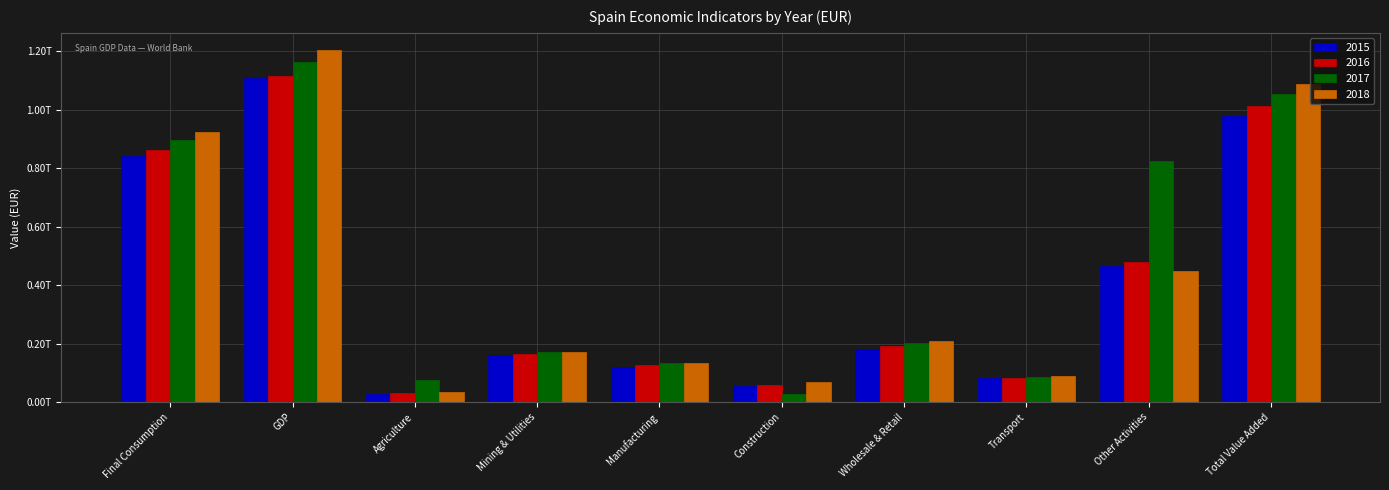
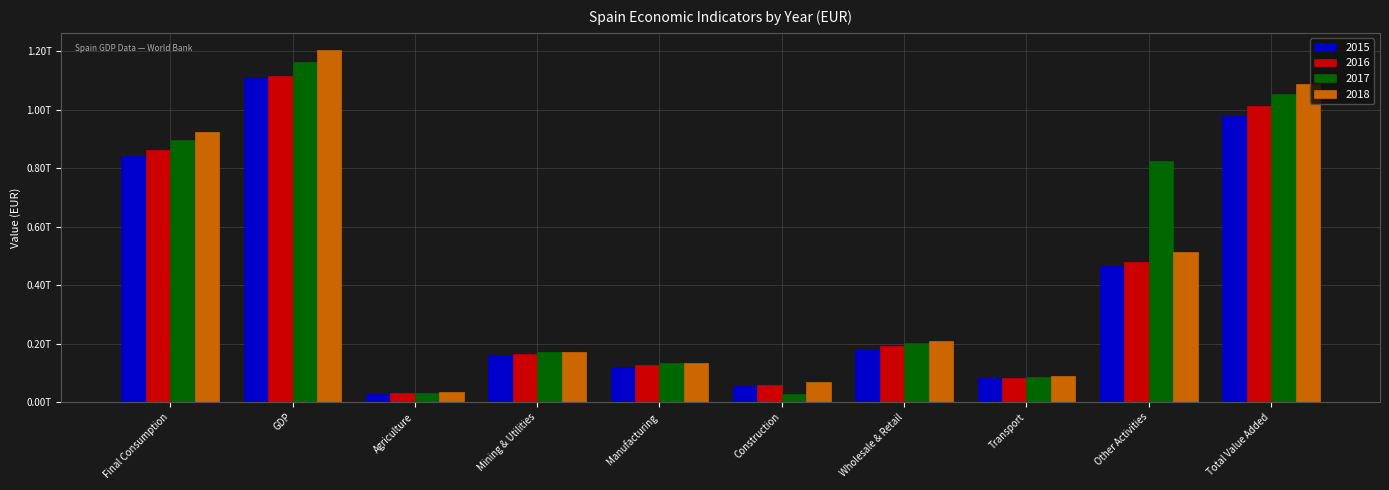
2017, Agriculture: 0.08T -> 0.03T
2018, Other Activities: 0.45T -> 0.51T
